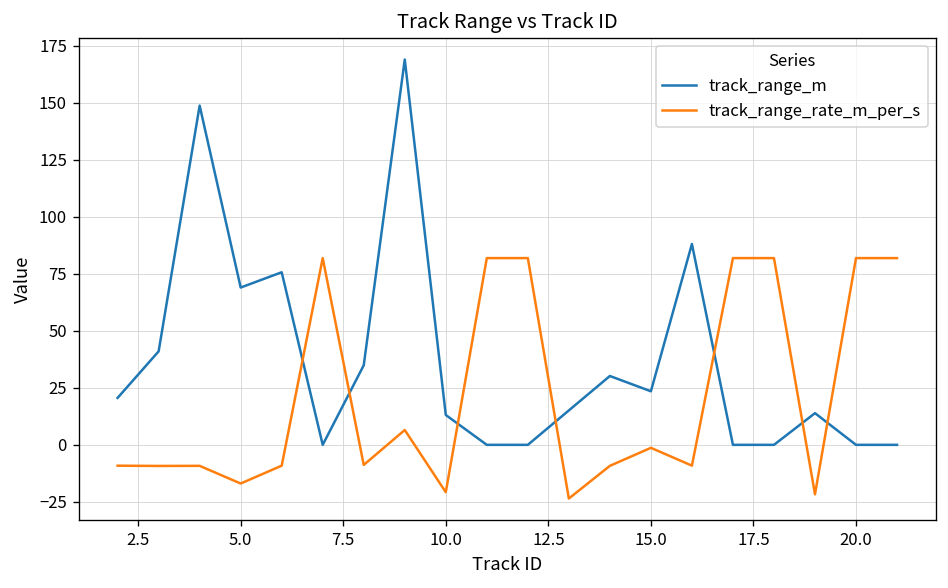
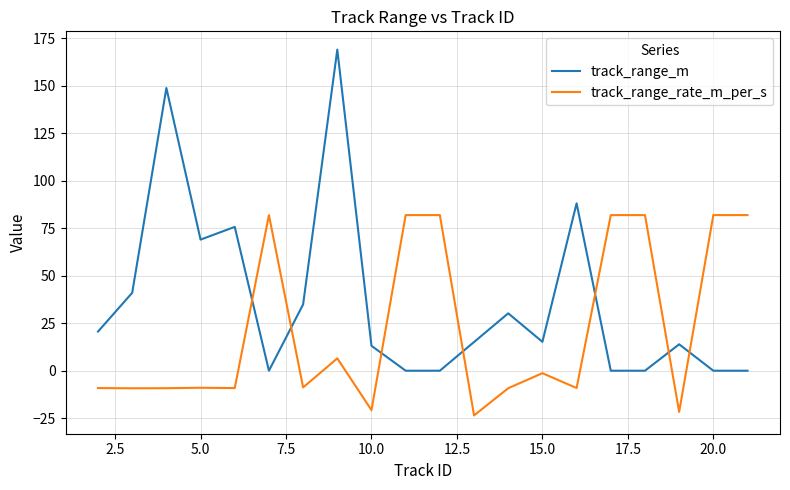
track_range_rate_m_per_s, 5.0: -17 -> -9
track_range_m, 15.0: 24 -> 15
